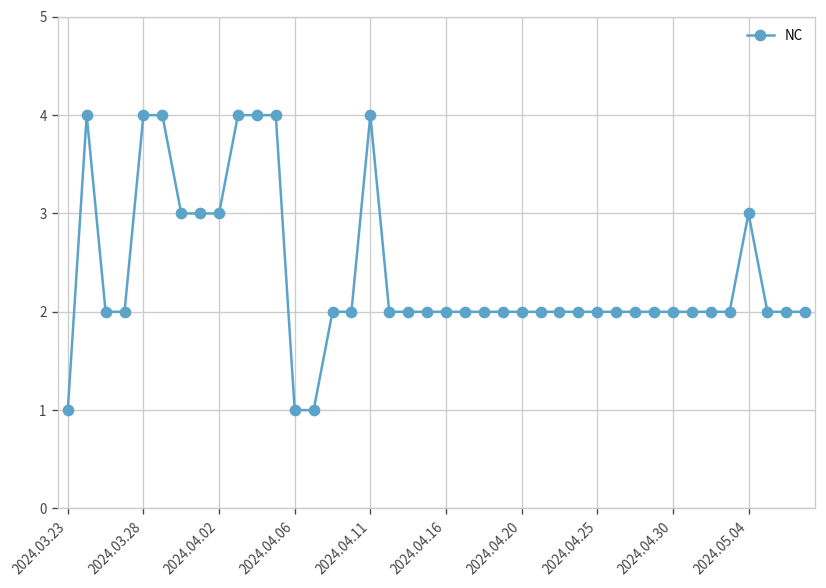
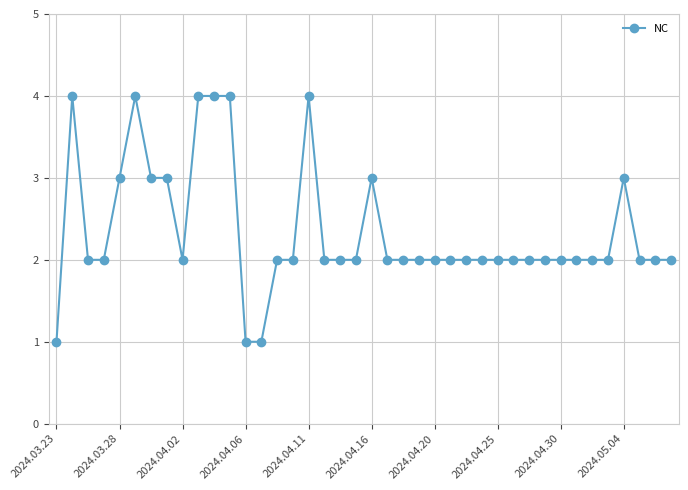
2024.03.28: 4 -> 3
2024.04.02: 3 -> 2
2024.04.16: 2 -> 3
